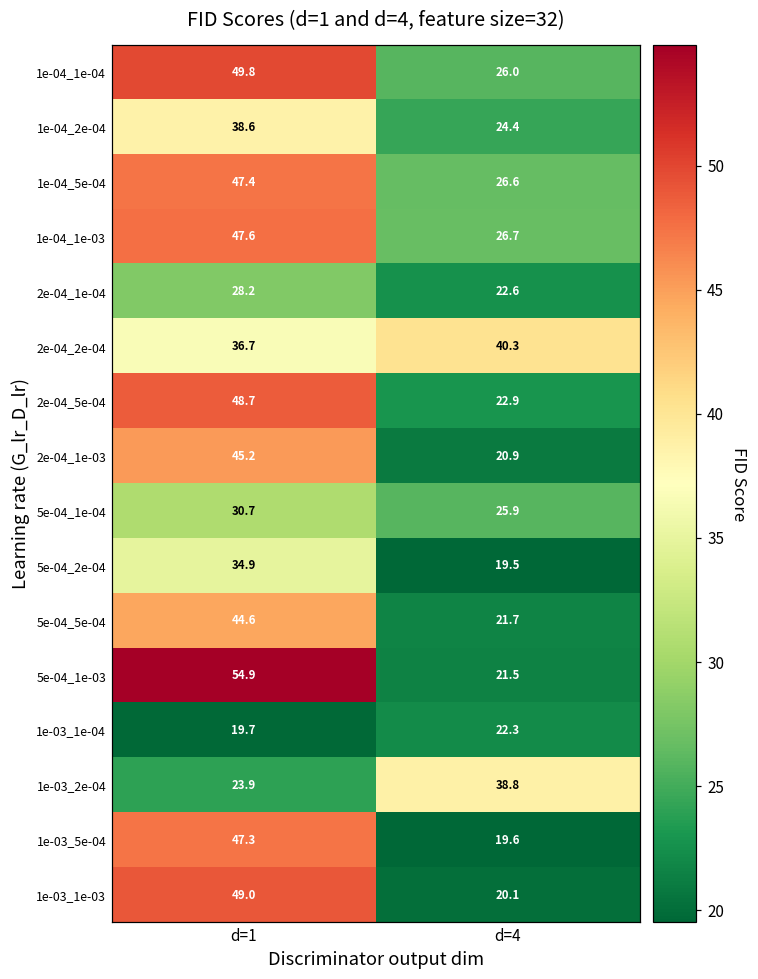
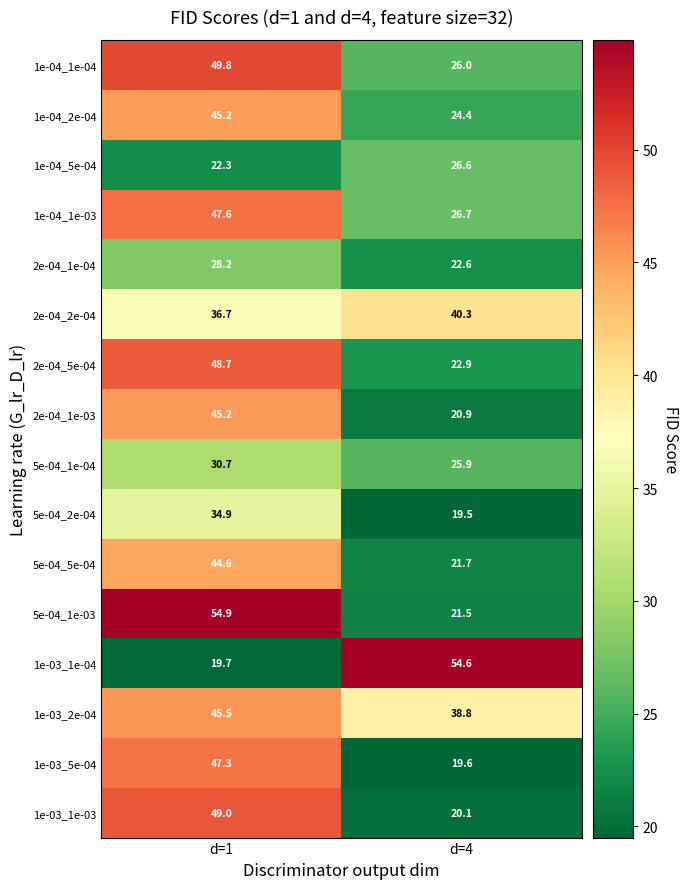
1e-04_2e-04, d=1: 38.6 -> 45.2
1e-04_5e-04, d=1: 47.4 -> 22.3
1e-03_1e-04, d=4: 22.3 -> 54.6
1e-03_2e-04, d=1: 23.9 -> 45.5
